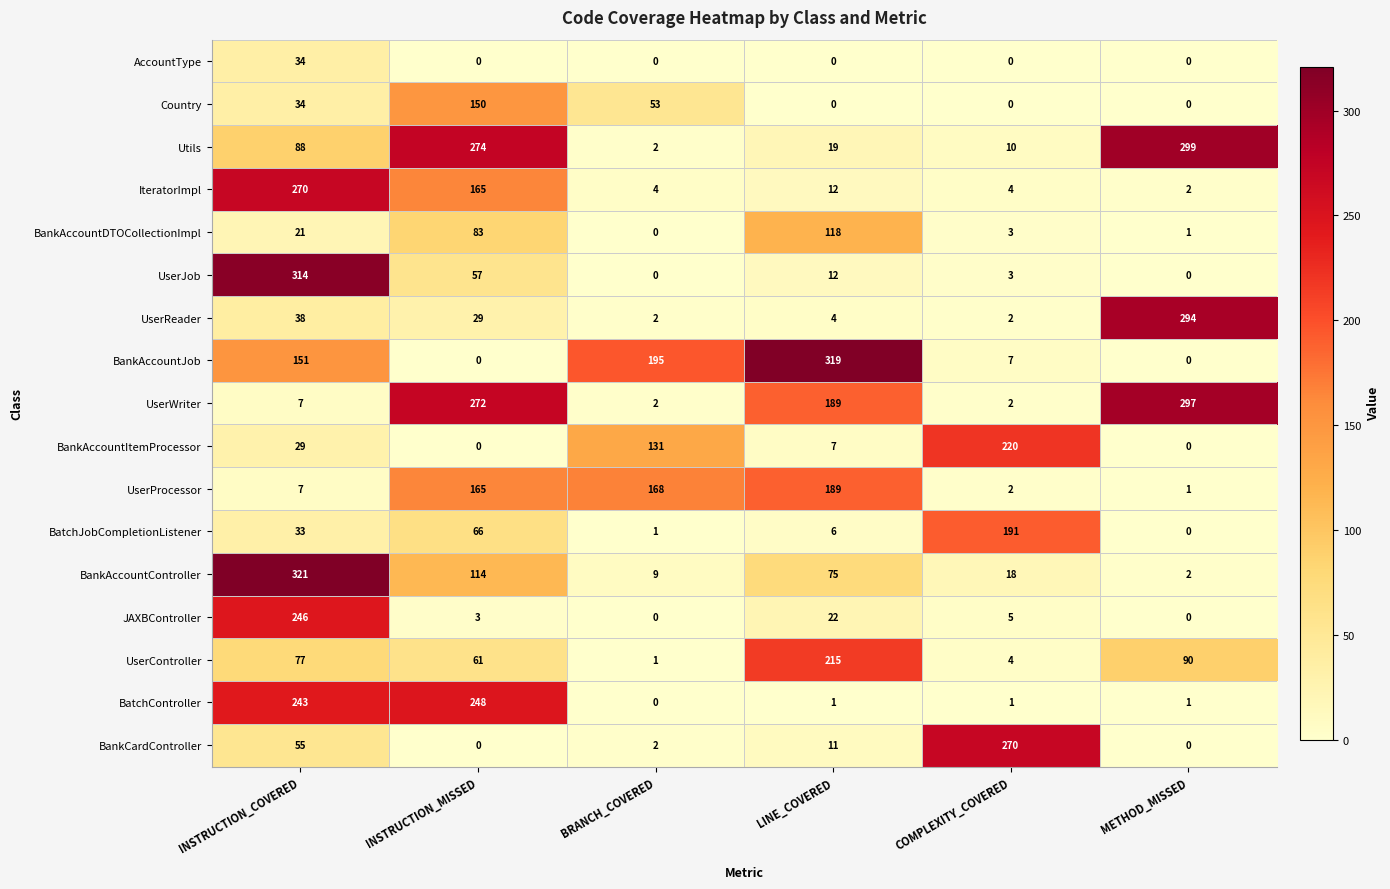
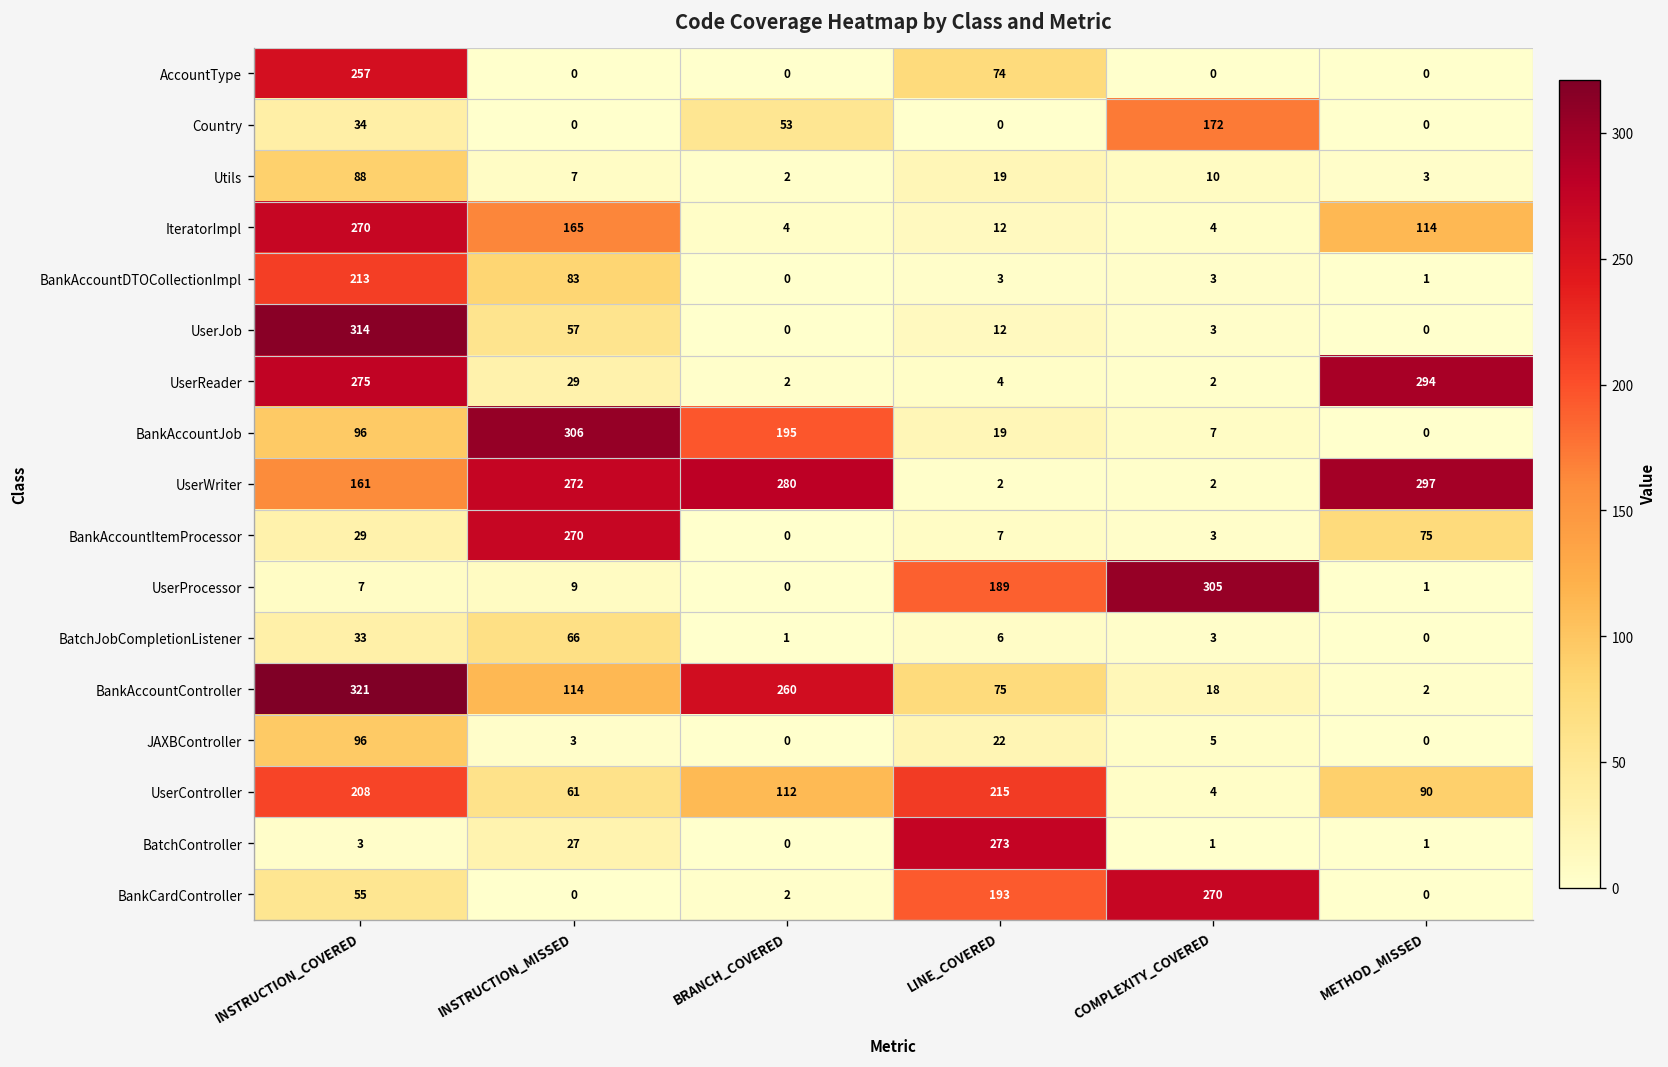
AccountType, INSTRUCTION_COVERED: 34 -> 257
AccountType, LINE_COVERED: 0 -> 74
Country, INSTRUCTION_MISSED: 150 -> 0
Country, COMPLEXITY_COVERED: 0 -> 172
Utils, INSTRUCTION_MISSED: 274 -> 7
Utils, METHOD_MISSED: 299 -> 3
IteratorImpl, METHOD_MISSED: 2 -> 114
BankAccountDTOCollectionImpl, INSTRUCTION_COVERED: 21 -> 213
BankAccountDTOCollectionImpl, LINE_COVERED: 118 -> 3
UserReader, INSTRUCTION_COVERED: 38 -> 275
BankAccountJob, INSTRUCTION_COVERED: 151 -> 96
BankAccountJob, INSTRUCTION_MISSED: 0 -> 306
BankAccountJob, LINE_COVERED: 319 -> 19
UserWriter, INSTRUCTION_COVERED: 7 -> 161
UserWriter, BRANCH_COVERED: 2 -> 280
UserWriter, LINE_COVERED: 189 -> 2
BankAccountItemProcessor, INSTRUCTION_MISSED: 0 -> 270
BankAccountItemProcessor, BRANCH_COVERED: 131 -> 0
BankAccountItemProcessor, COMPLEXITY_COVERED: 220 -> 3
BankAccountItemProcessor, METHOD_MISSED: 0 -> 75
UserProcessor, INSTRUCTION_MISSED: 165 -> 9
UserProcessor, BRANCH_COVERED: 168 -> 0
UserProcessor, COMPLEXITY_COVERED: 2 -> 305
BatchJobCompletionListener, COMPLEXITY_COVERED: 191 -> 3
BankAccountController, BRANCH_COVERED: 9 -> 260
JAXBController, INSTRUCTION_COVERED: 246 -> 96
UserController, INSTRUCTION_COVERED: 77 -> 208
UserController, BRANCH_COVERED: 1 -> 112
BatchController, INSTRUCTION_COVERED: 243 -> 3
BatchController, INSTRUCTION_MISSED: 248 -> 27
BatchController, LINE_COVERED: 1 -> 273
BankCardController, LINE_COVERED: 11 -> 193
